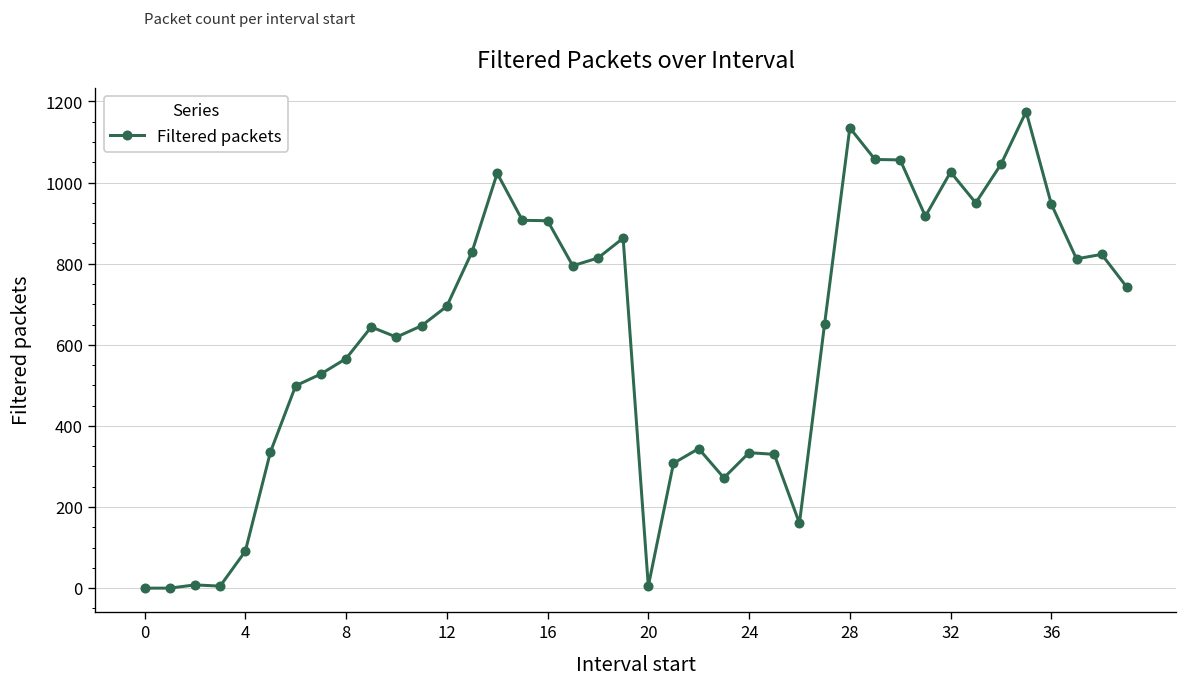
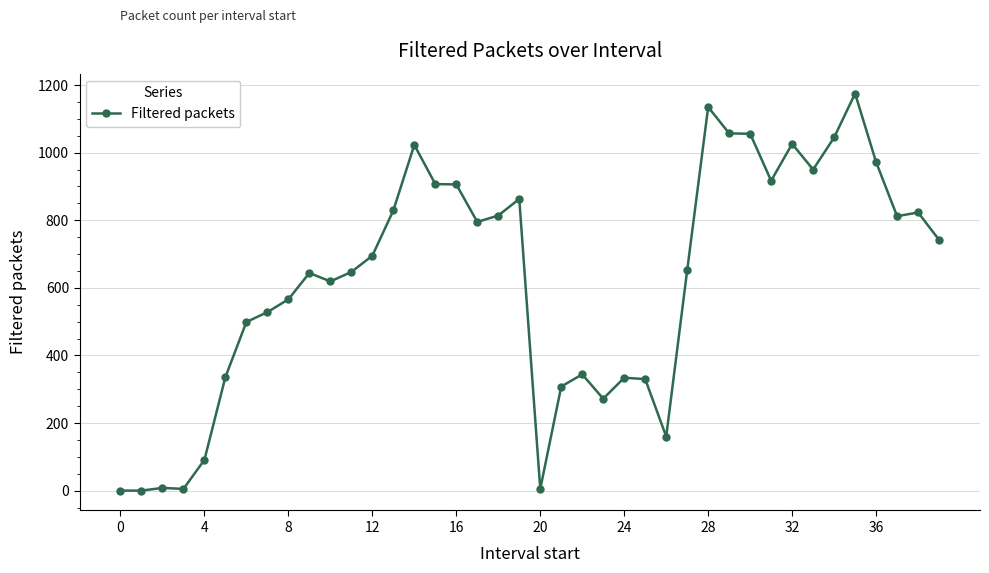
36: 950 -> 970
